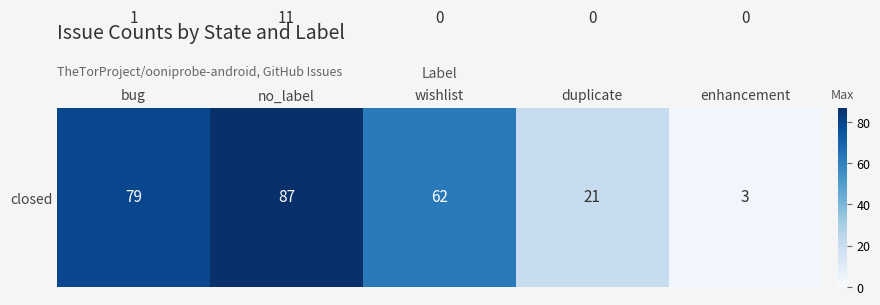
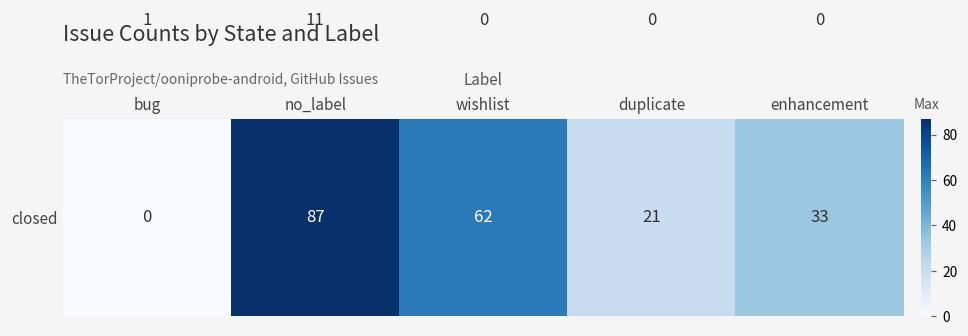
closed, bug: 79 -> 0
closed, enhancement: 3 -> 33
